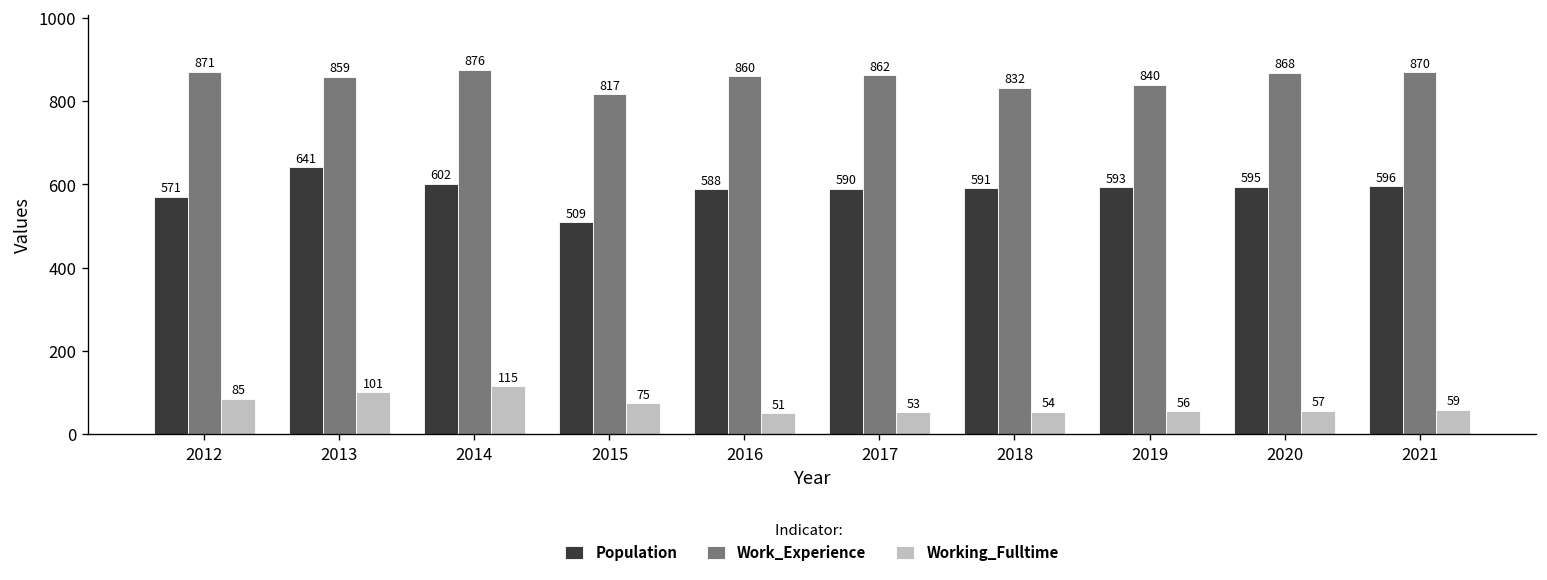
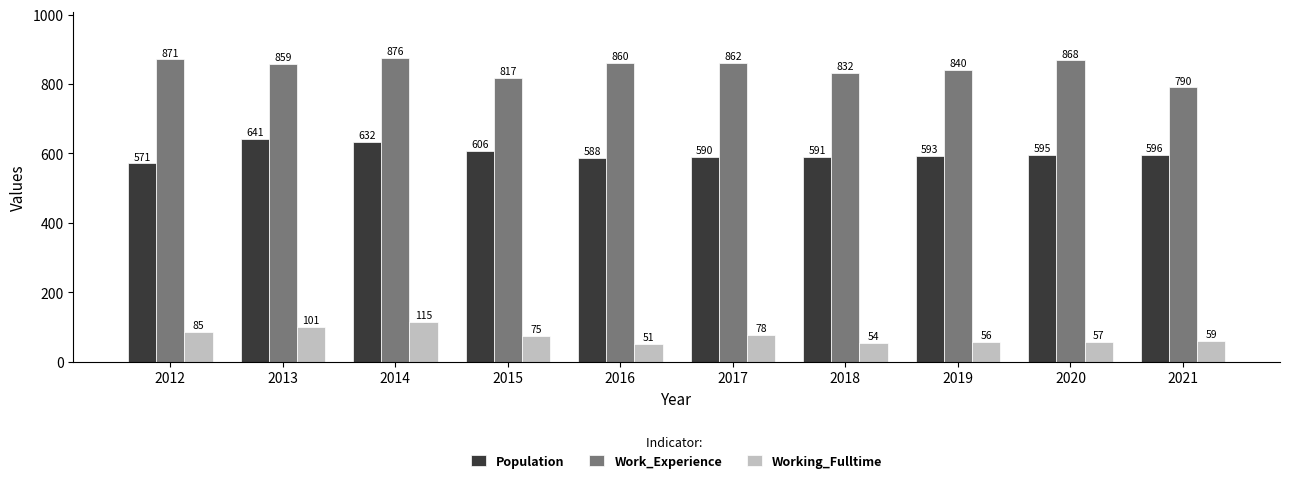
Population, 2014: 602 -> 632
Population, 2015: 509 -> 606
Working_Fulltime, 2017: 53 -> 78
Work_Experience, 2021: 870 -> 790
